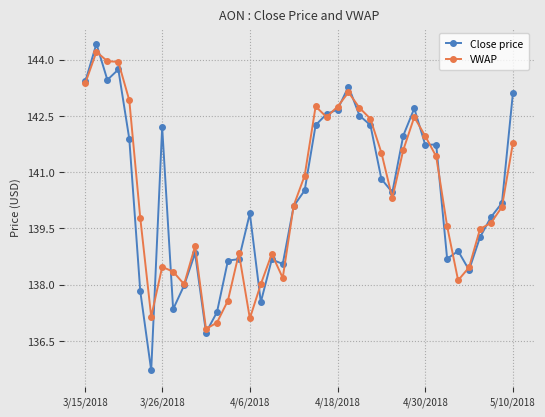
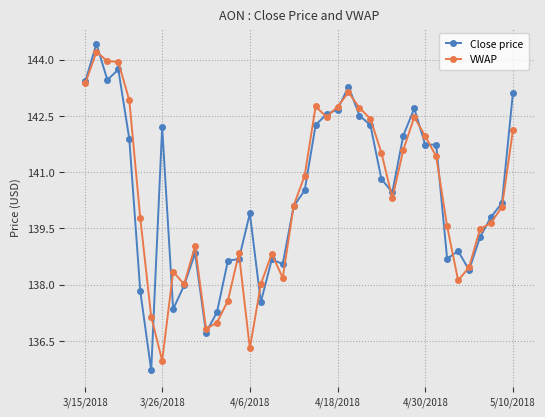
VWAP, 3/26/2018: 138.5 -> 136.0
VWAP, 4/6/2018: 137.1 -> 136.3
VWAP, 5/10/2018: 141.8 -> 142.1
